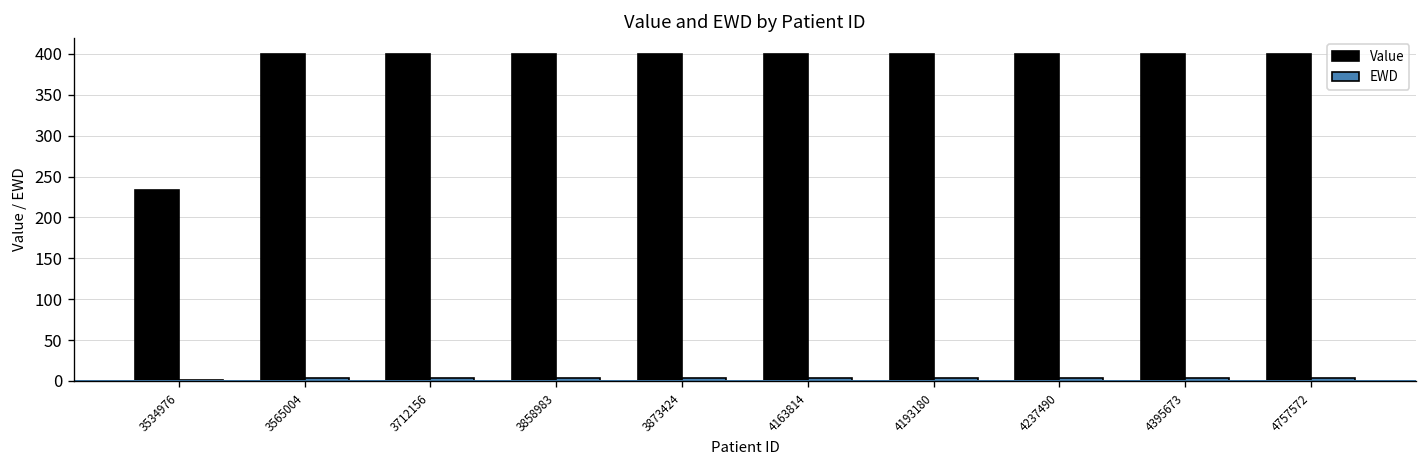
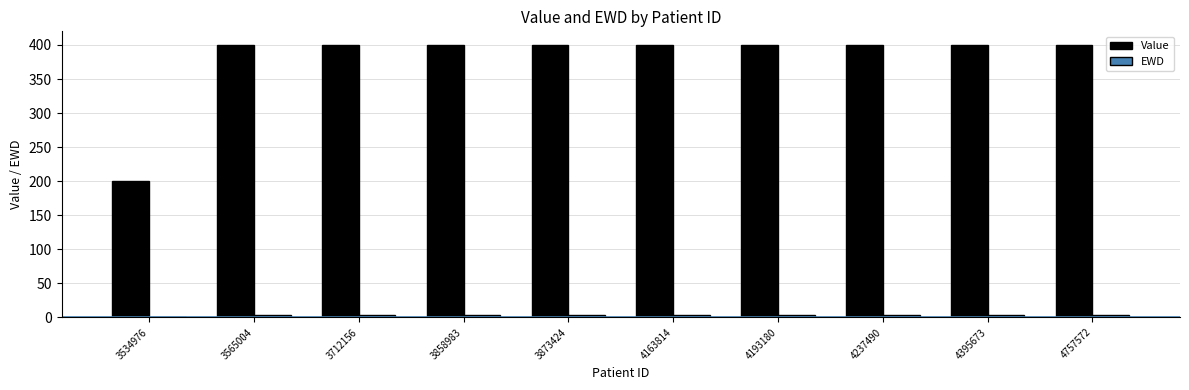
Value, 3534976: 230 -> 200
